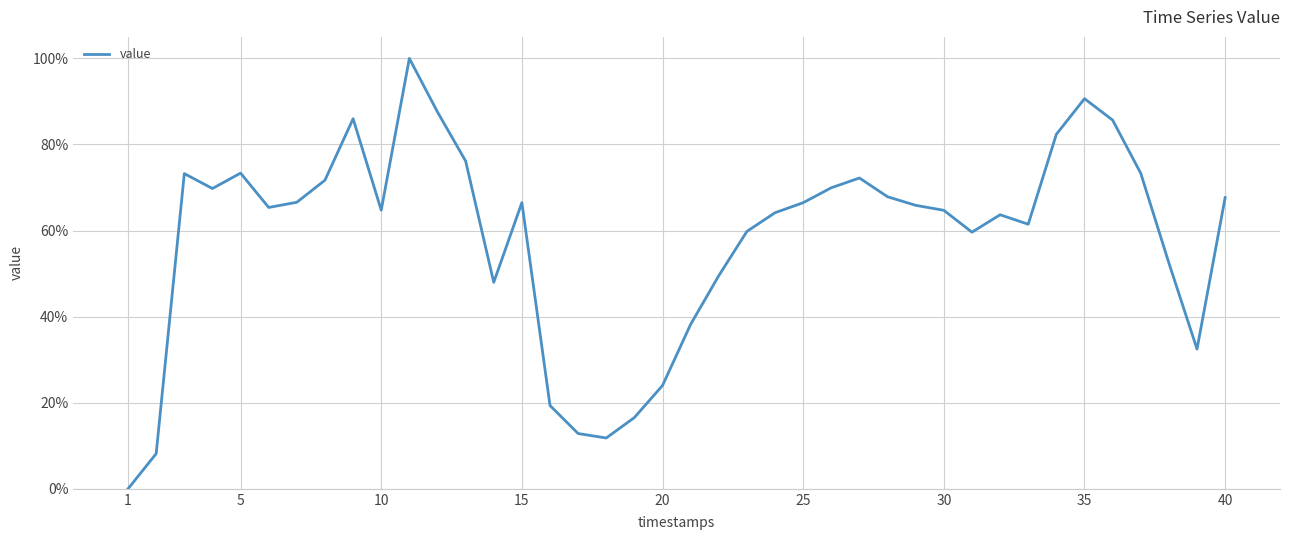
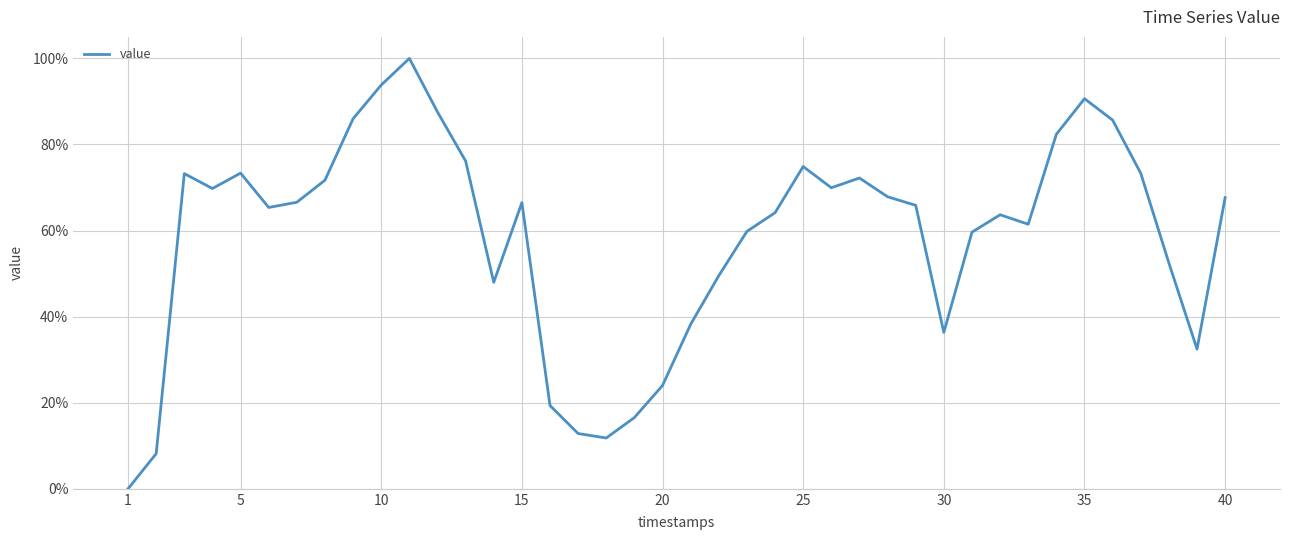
10: 65% -> 94%
25: 66% -> 75%
30: 65% -> 36%
